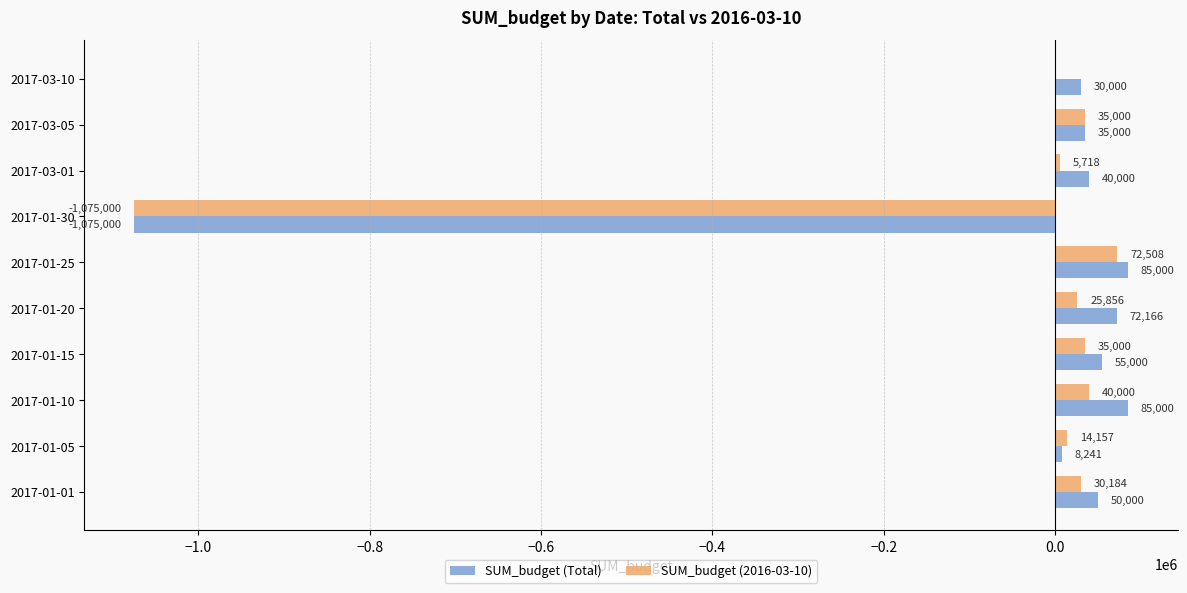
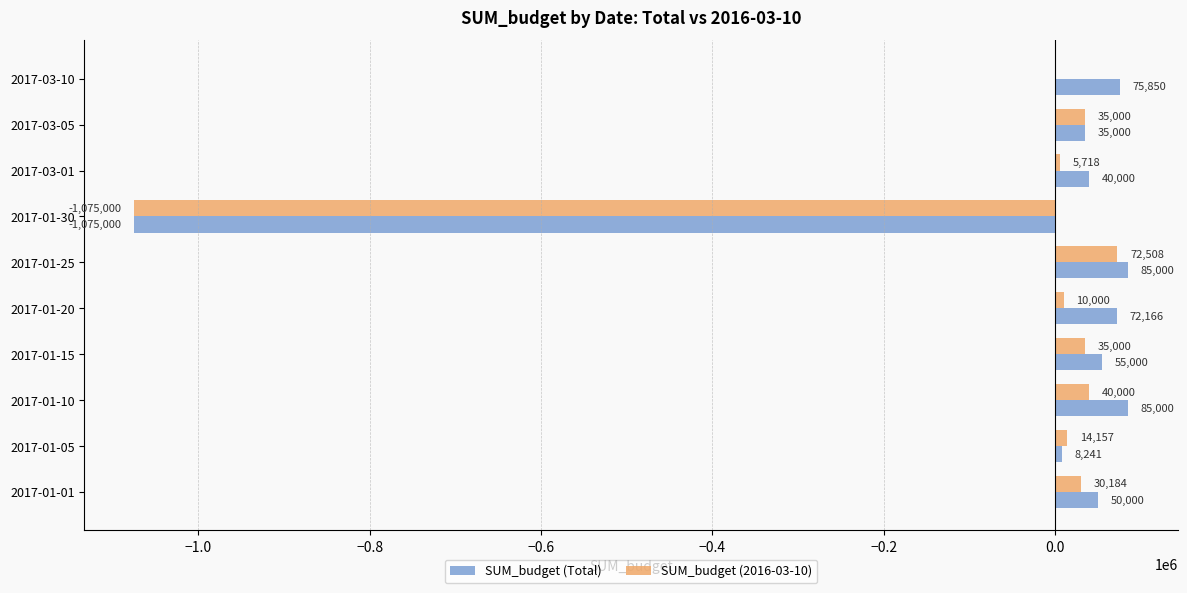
SUM_budget (Total), 2017-03-10: 30,000 -> 75,850
SUM_budget (2016-03-10), 2017-01-20: 25,856 -> 10,000
